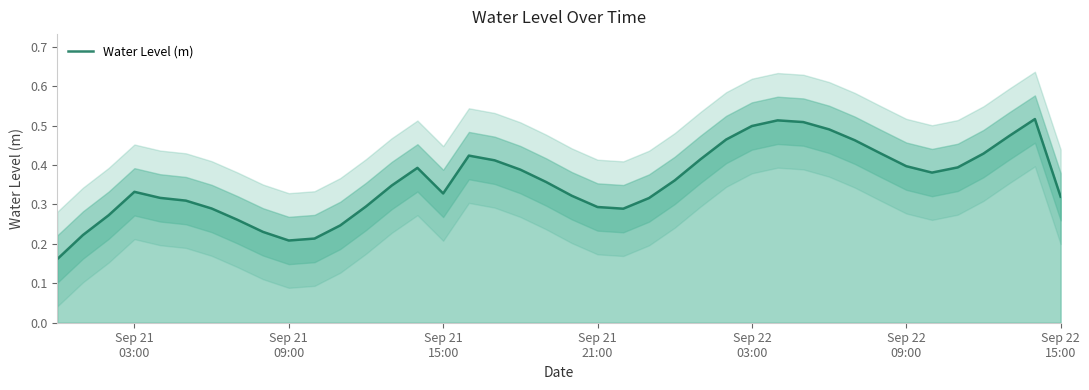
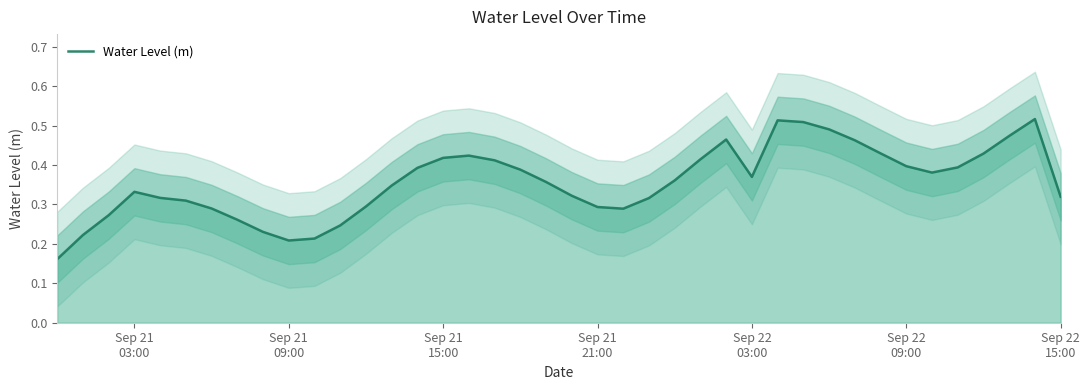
Water Level (m), Sep 21 15:00: 0.33 -> 0.42
Water Level (m), Sep 22 03:00: 0.50 -> 0.37
